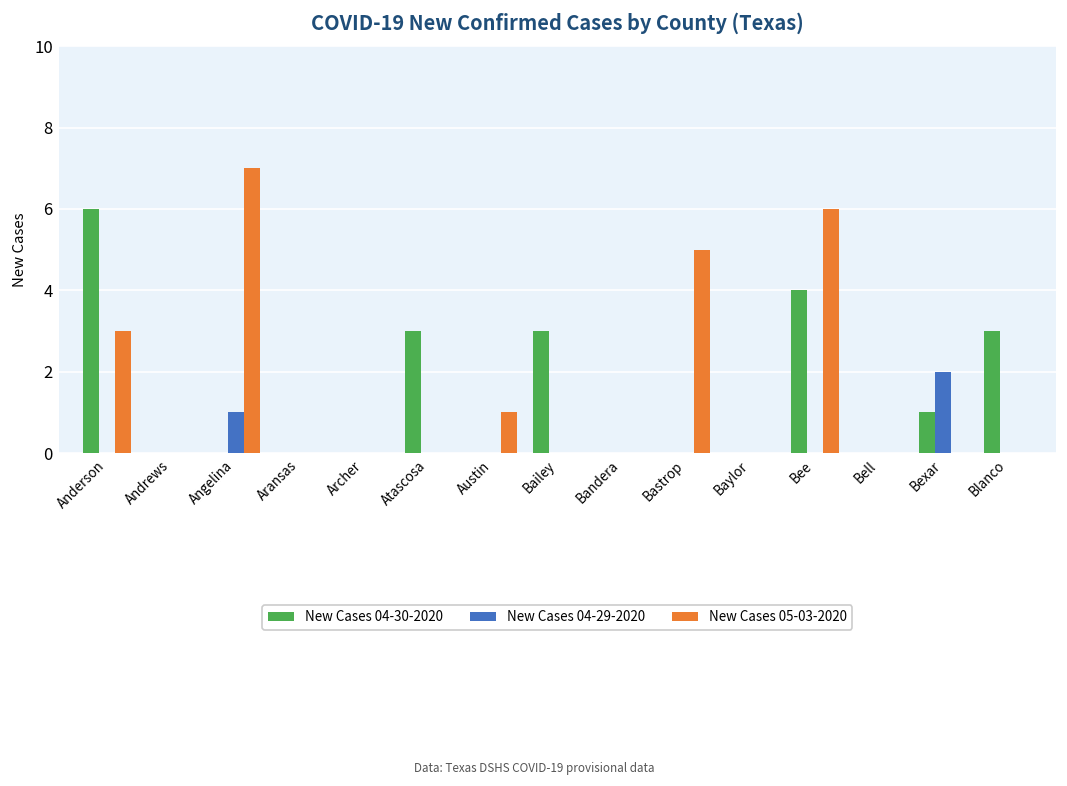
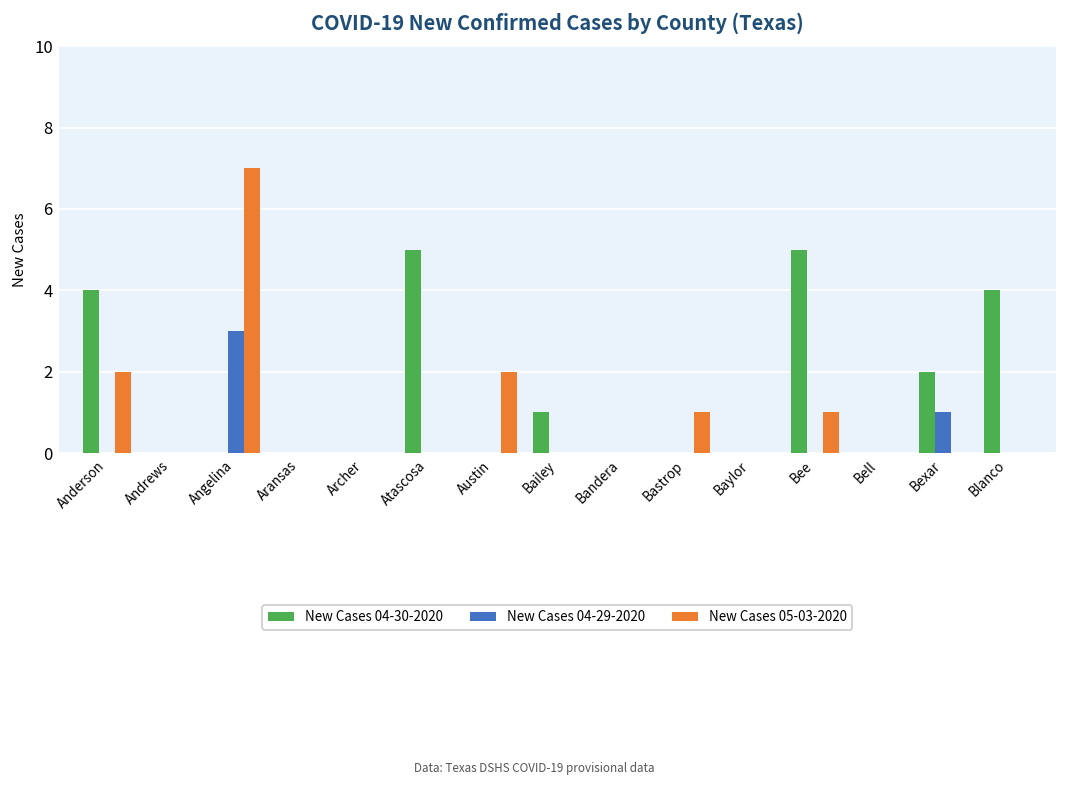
New Cases 04-30-2020, Anderson: 6 -> 4
New Cases 05-03-2020, Anderson: 3 -> 2
New Cases 04-29-2020, Angelina: 1 -> 3
New Cases 04-30-2020, Atascosa: 3 -> 5
New Cases 05-03-2020, Austin: 1 -> 2
New Cases 04-30-2020, Bailey: 3 -> 1
New Cases 05-03-2020, Bastrop: 5 -> 1
New Cases 04-30-2020, Bee: 4 -> 5
New Cases 05-03-2020, Bee: 6 -> 1
New Cases 04-30-2020, Bexar: 1 -> 2
New Cases 04-29-2020, Bexar: 2 -> 1
New Cases 04-30-2020, Blanco: 3 -> 4
